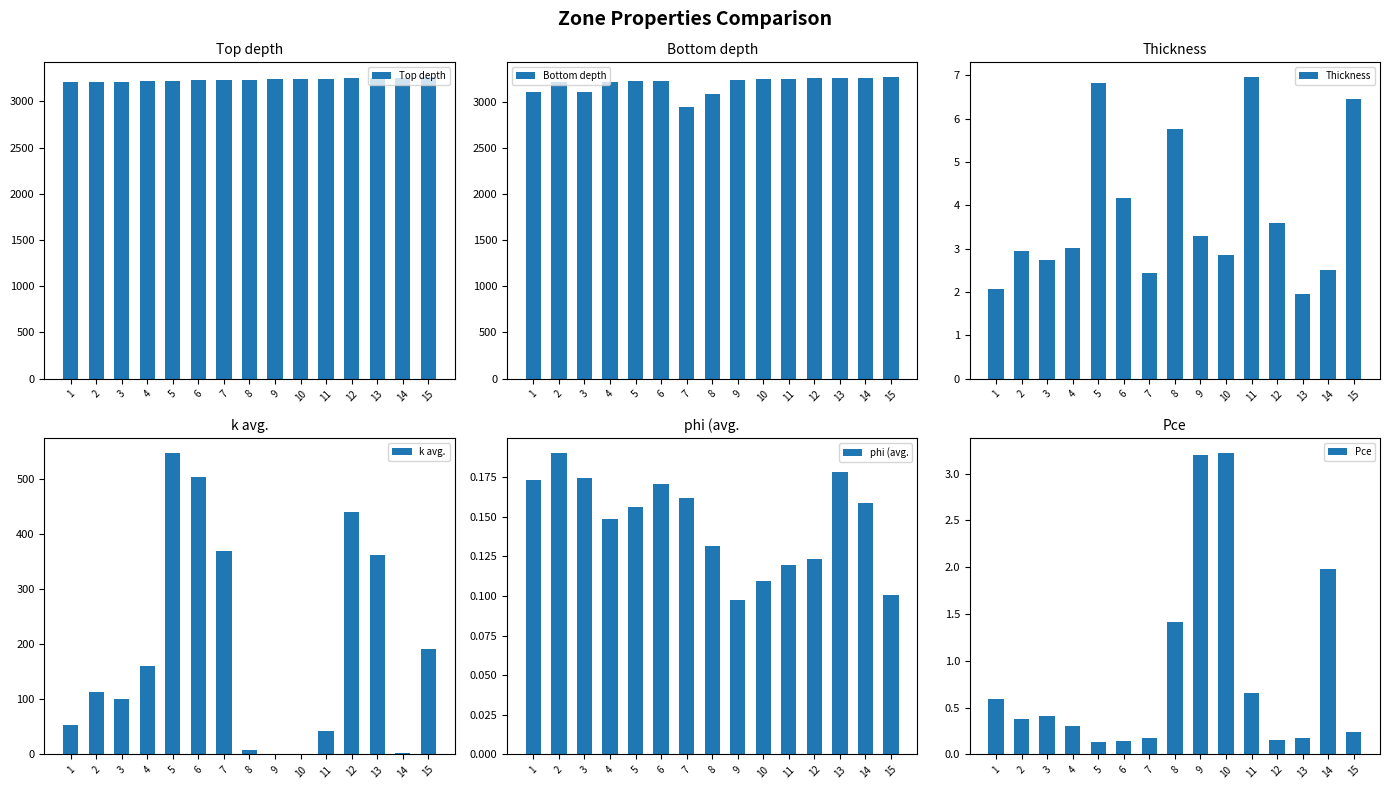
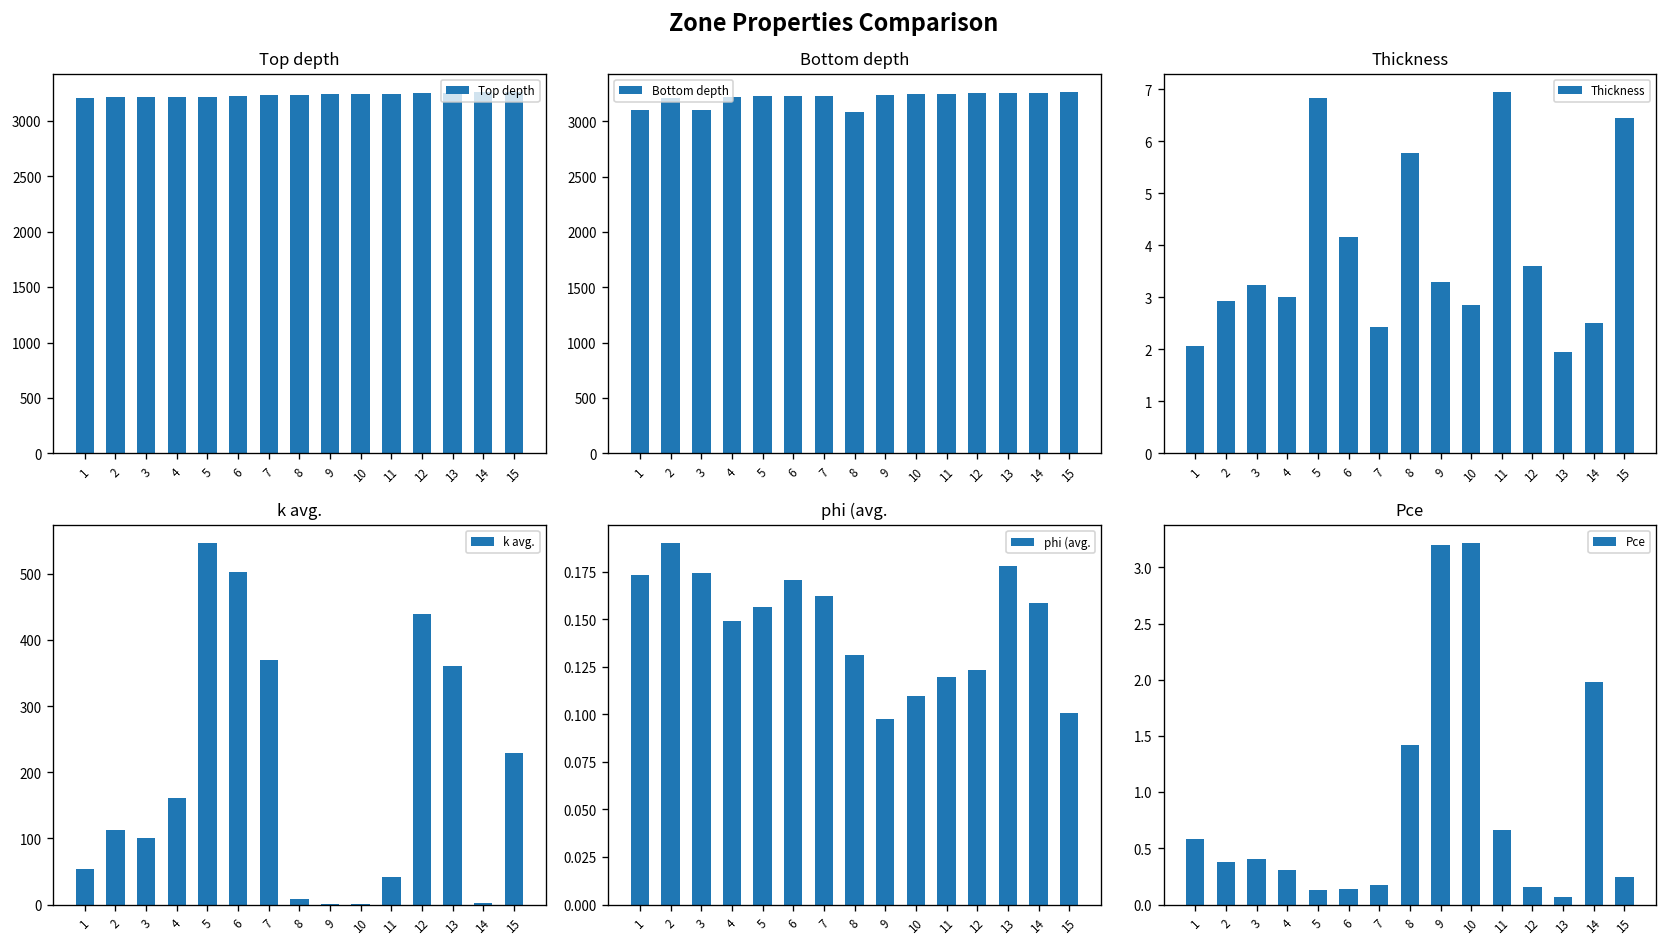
Bottom depth, 7: 2900 -> 3200
Thickness, 3: 2.7 -> 3.2
k avg., 15: 190 -> 230
Pce, 13: 0.2 -> 0.1
